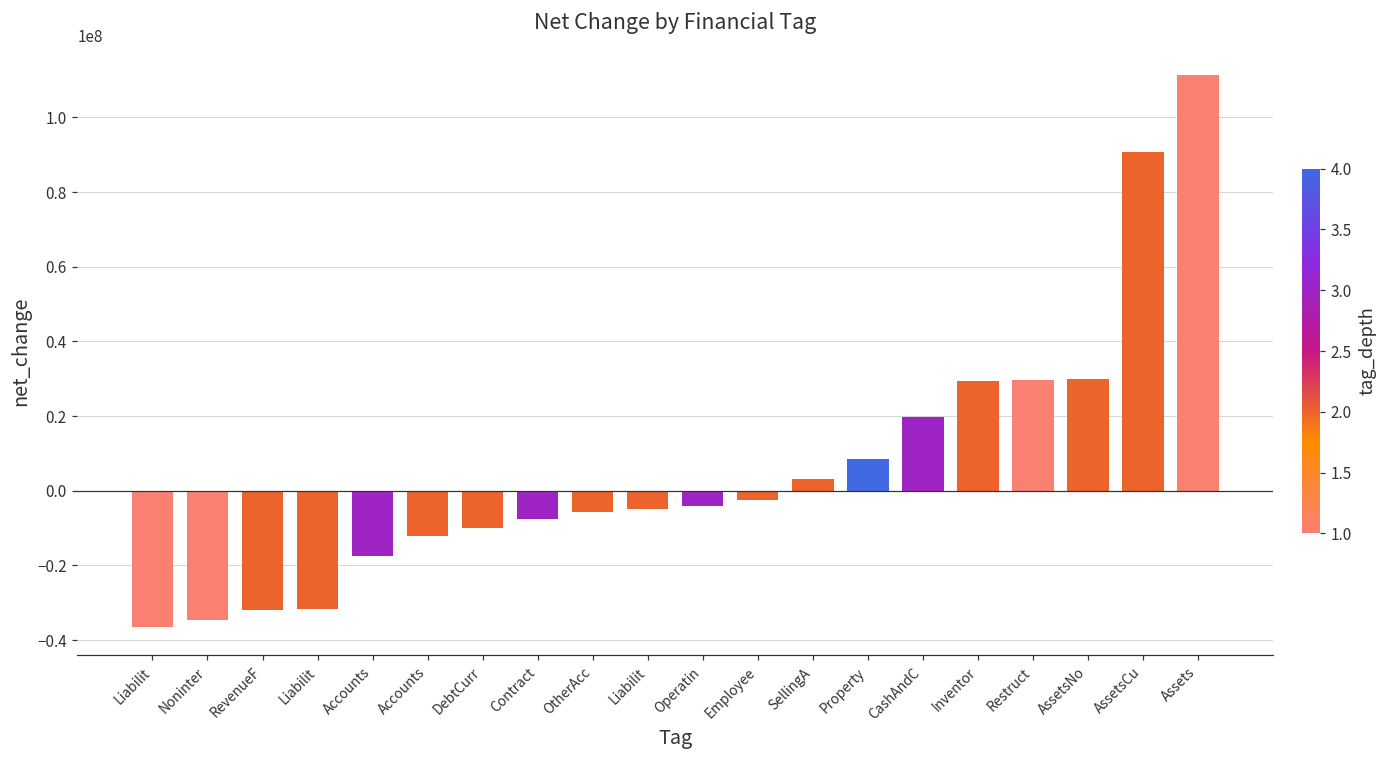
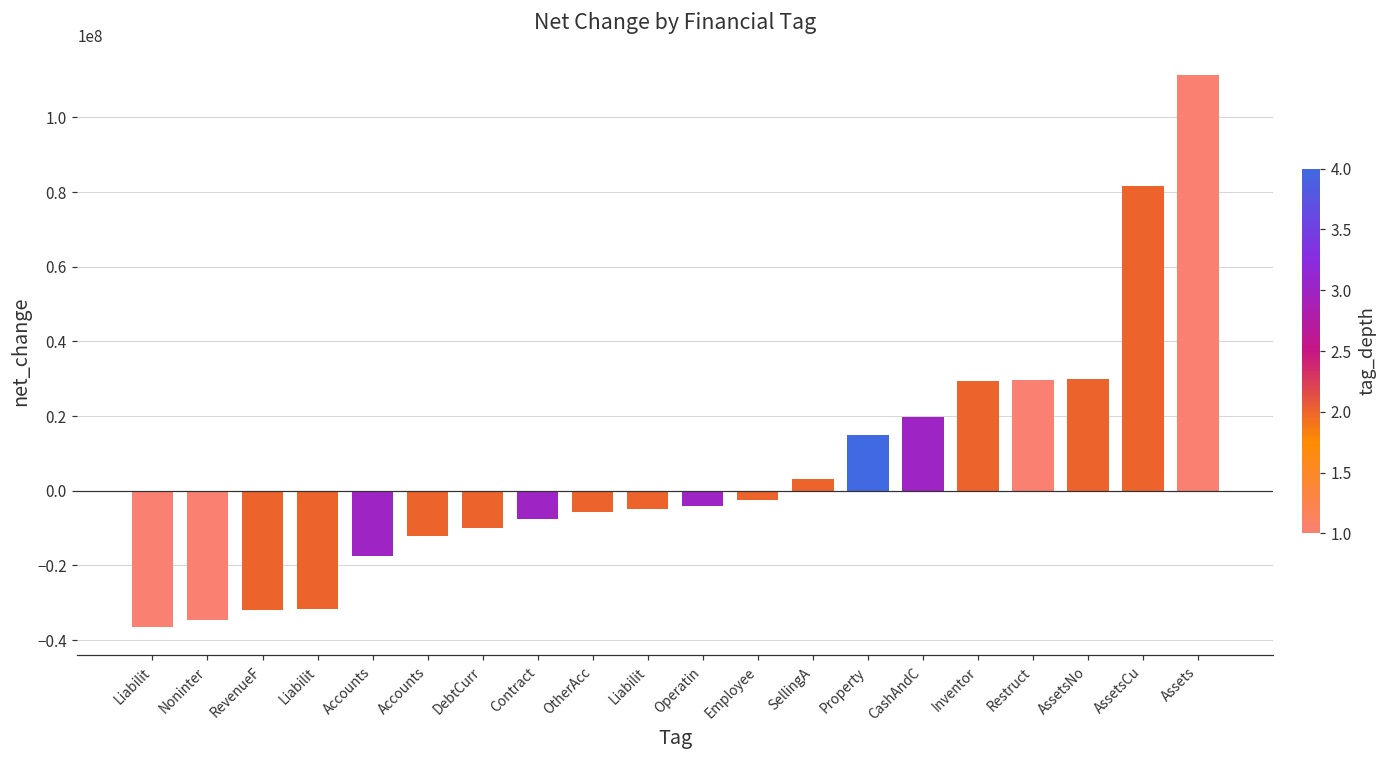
Property: 9000000 -> 15000000
AssetsCu: 91000000 -> 81000000
